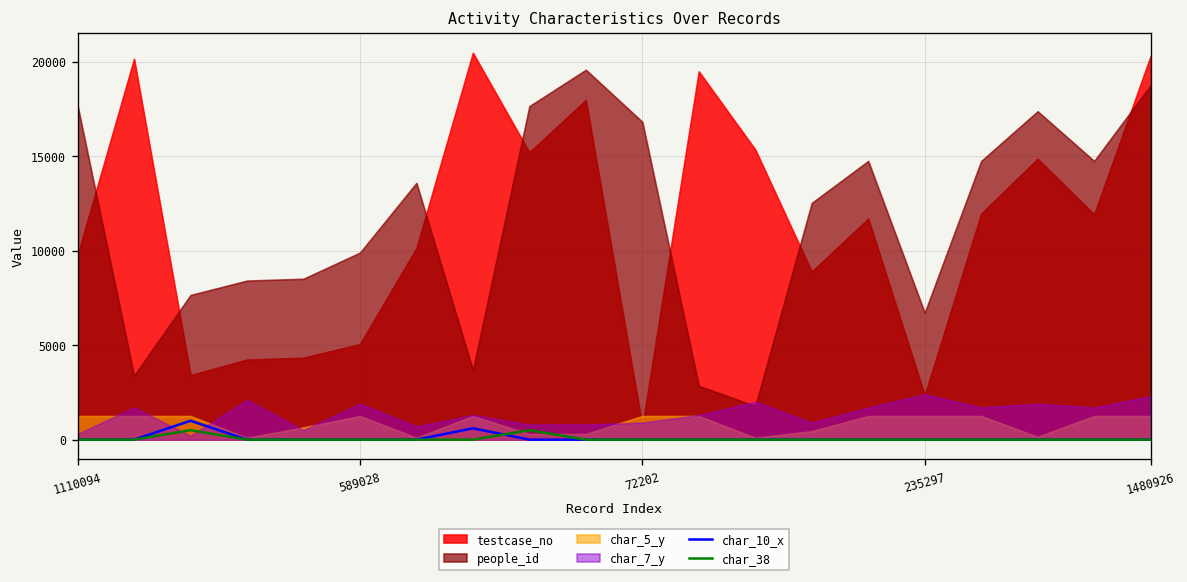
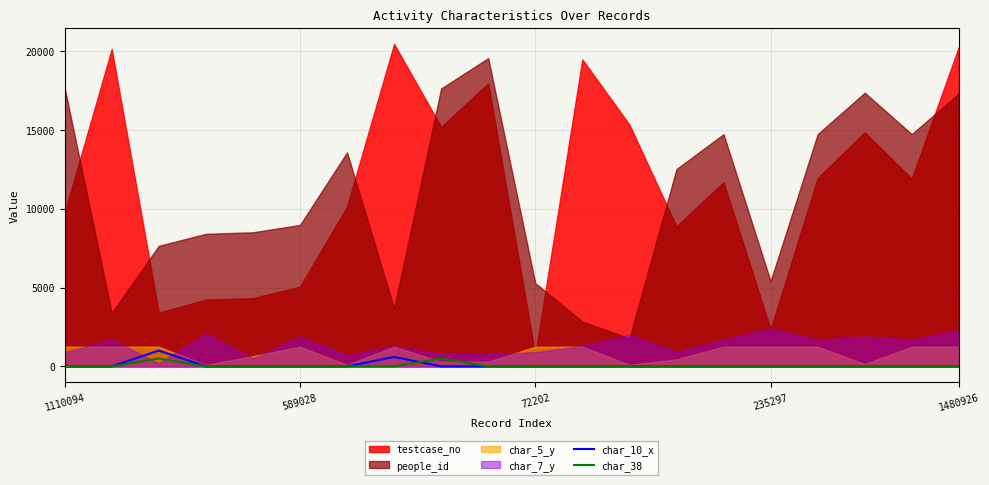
char_7_y, 1110094: 300 -> 900
people_id, 589028: 9900 -> 9000
people_id, 72202: 16800 -> 5300
people_id, 235297: 6700 -> 5400
people_id, 1480926: 18800 -> 17300
